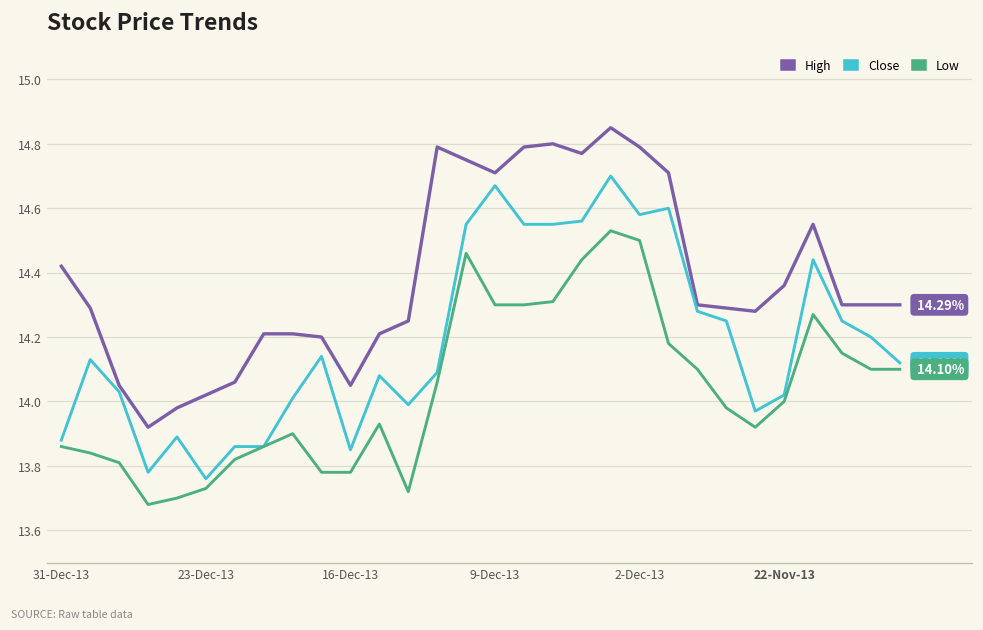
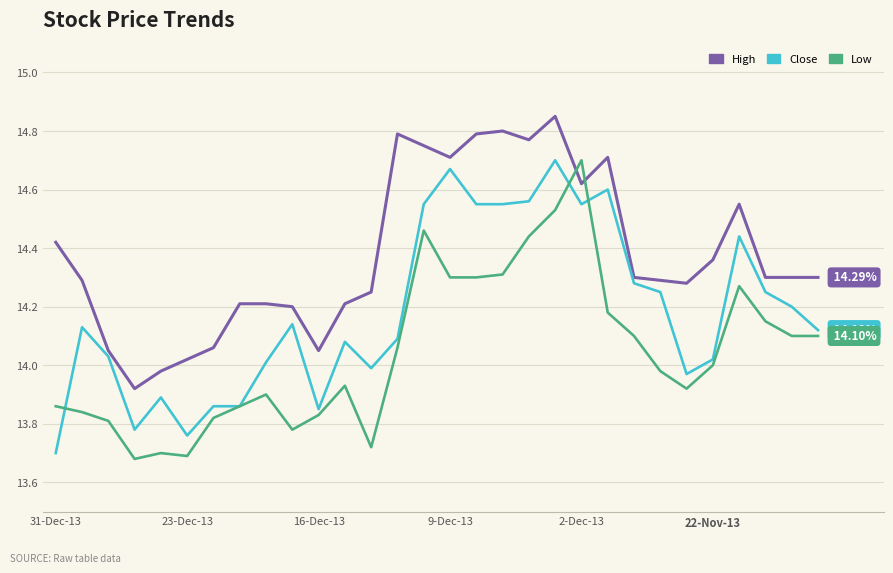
Close, 31-Dec-13: 13.88 -> 13.70
Low, 23-Dec-13: 13.73 -> 13.69
Low, 16-Dec-13: 13.78 -> 13.83
High, 2-Dec-13: 14.79 -> 14.62
Close, 2-Dec-13: 14.58 -> 14.55
Low, 2-Dec-13: 14.5 -> 14.7
